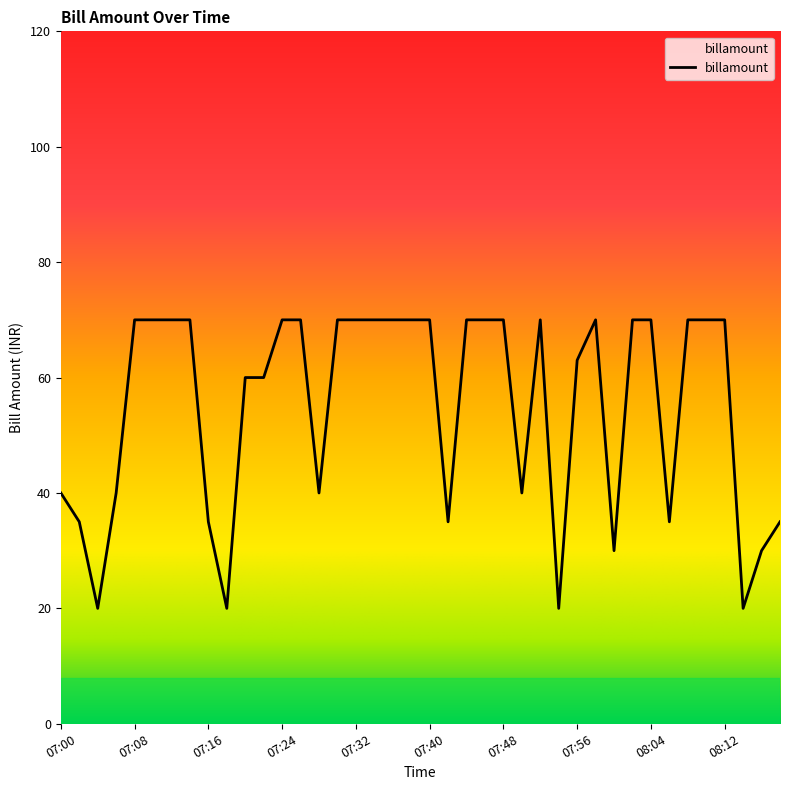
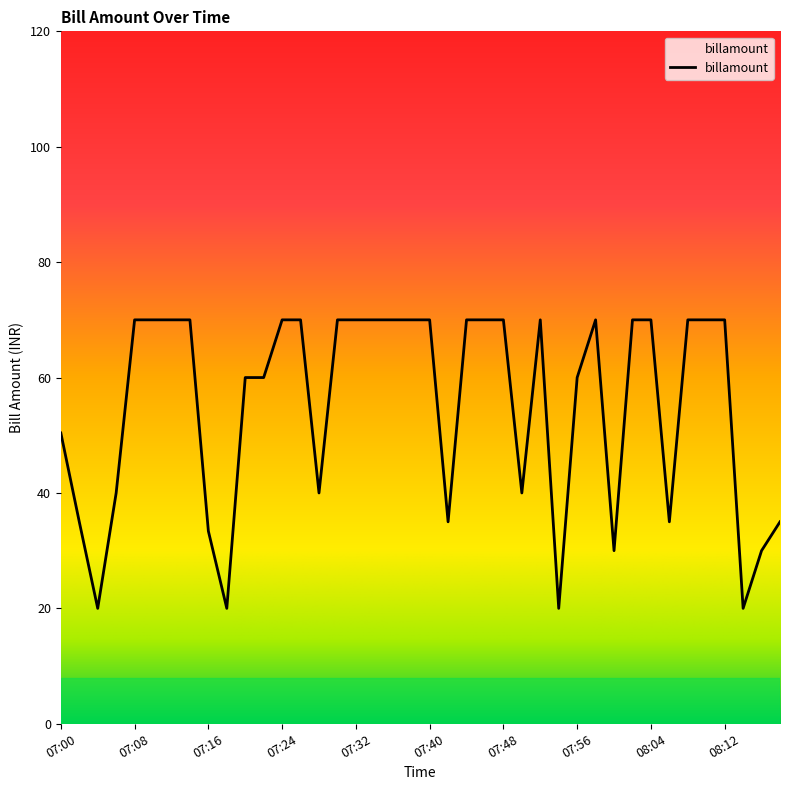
07:00: 40 -> 50
07:16: 35 -> 33
07:56: 63 -> 60
